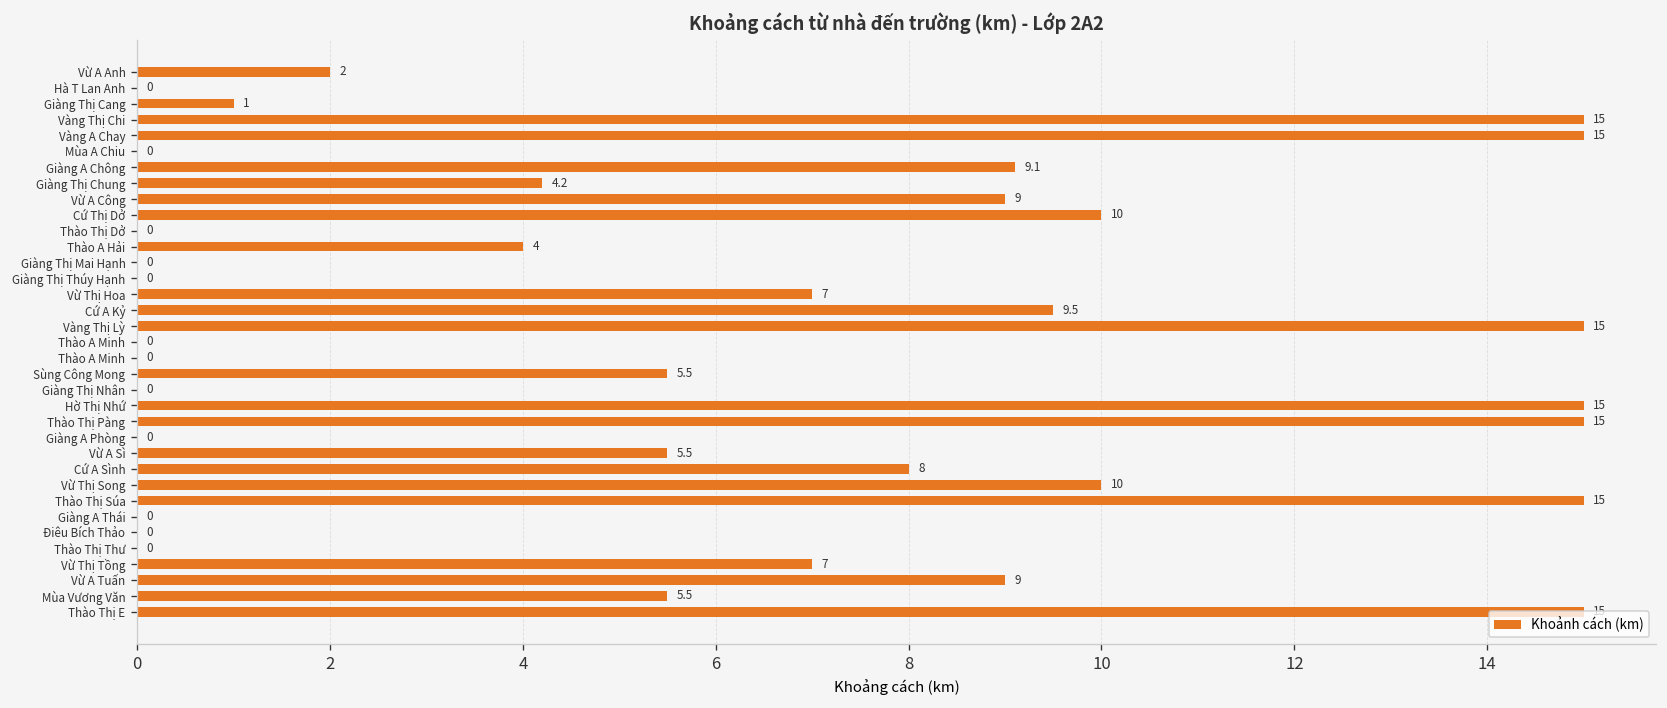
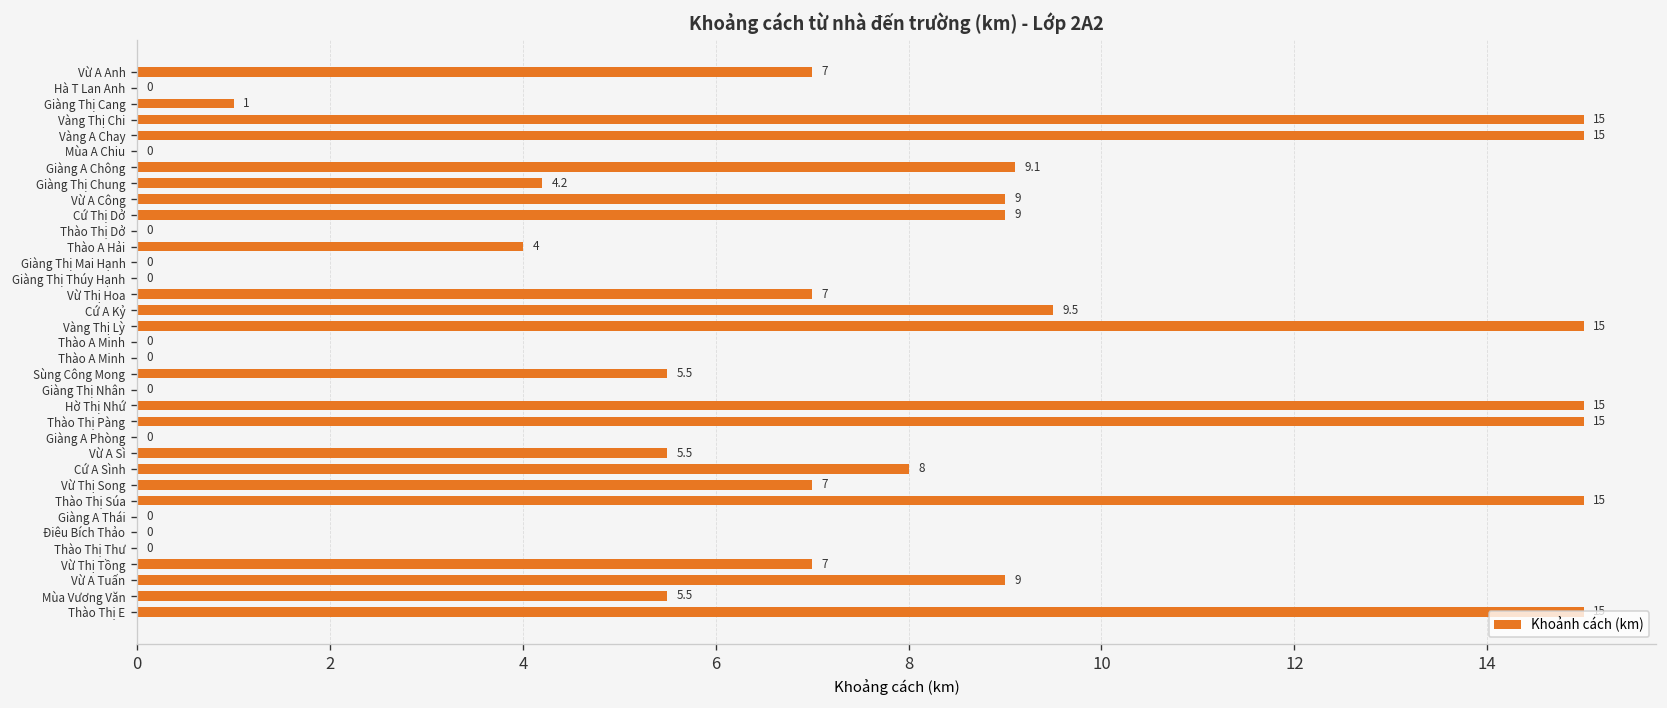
Vừ A Anh: 2 -> 7
Cứ Thị Dở: 10 -> 9
Vừ Thị Song: 10 -> 7
